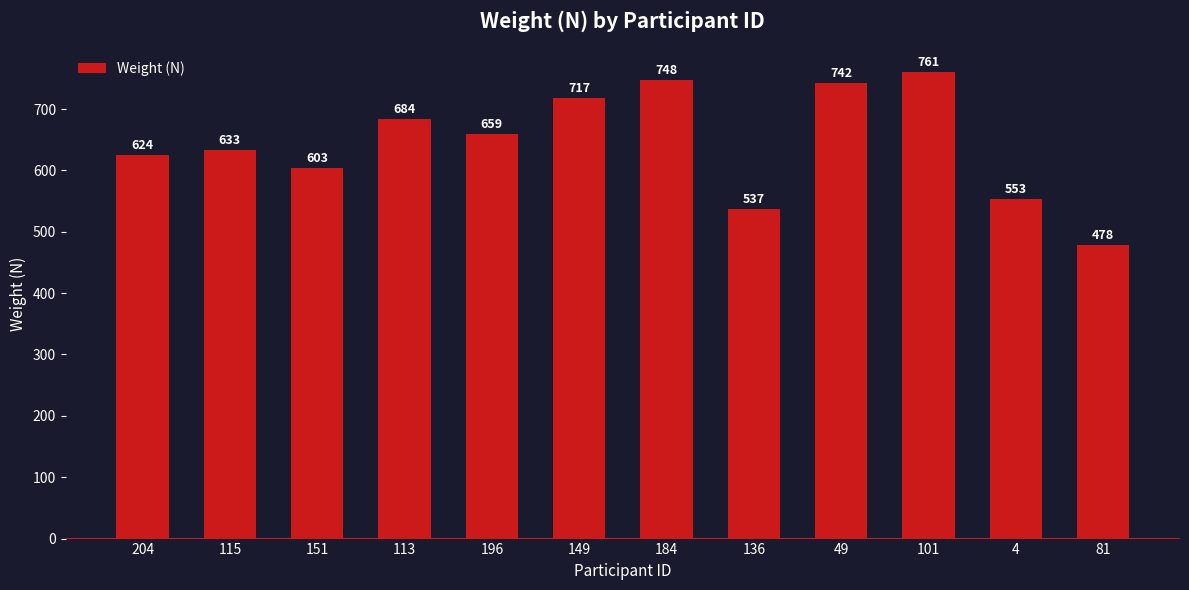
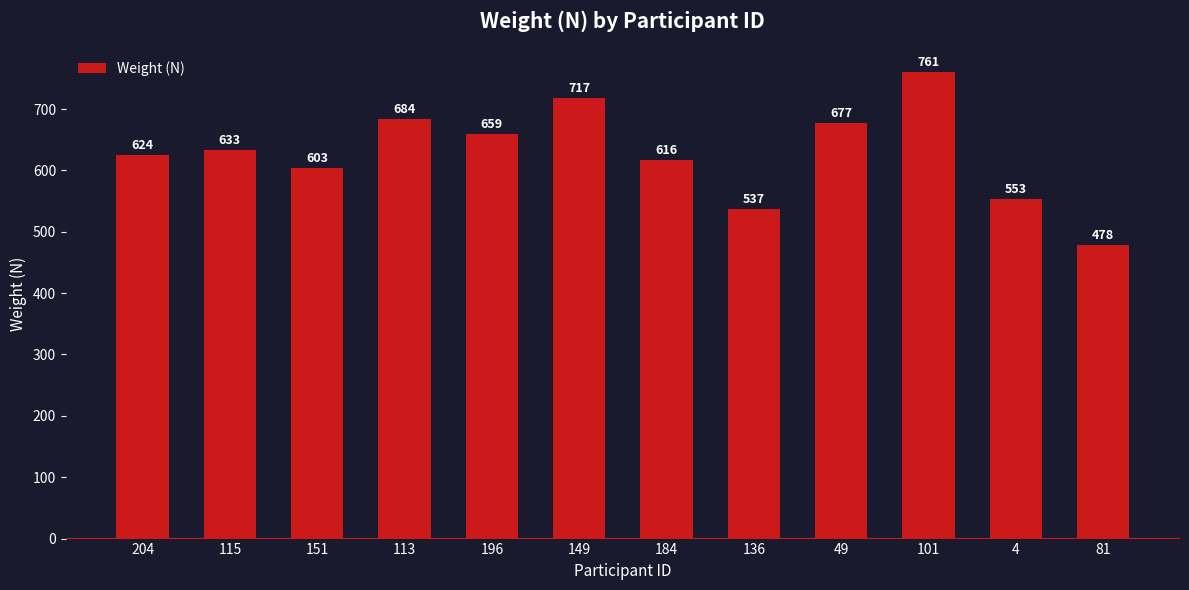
184: 748 -> 616
49: 742 -> 677
